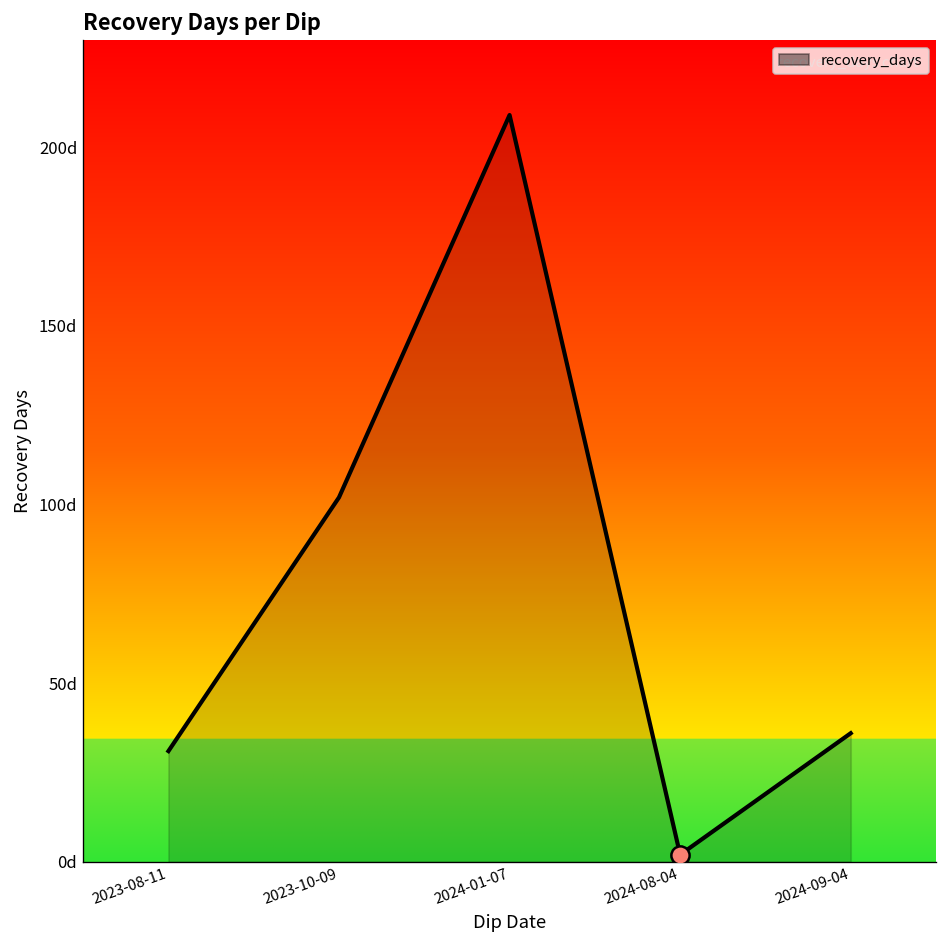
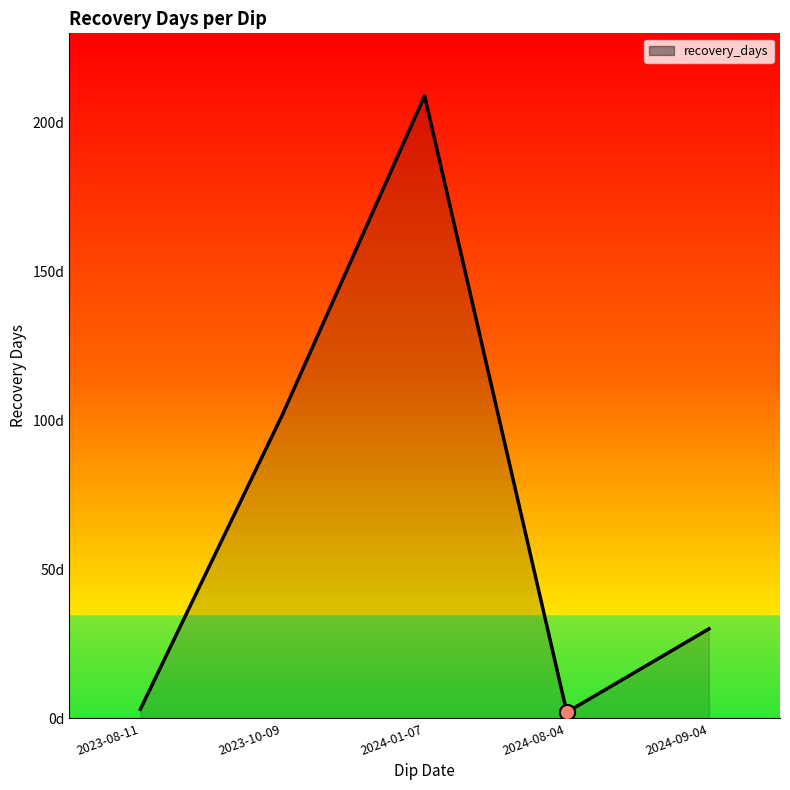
recovery_days, 2023-08-11: 31d -> 3d
recovery_days, 2024-09-04: 36d -> 30d
